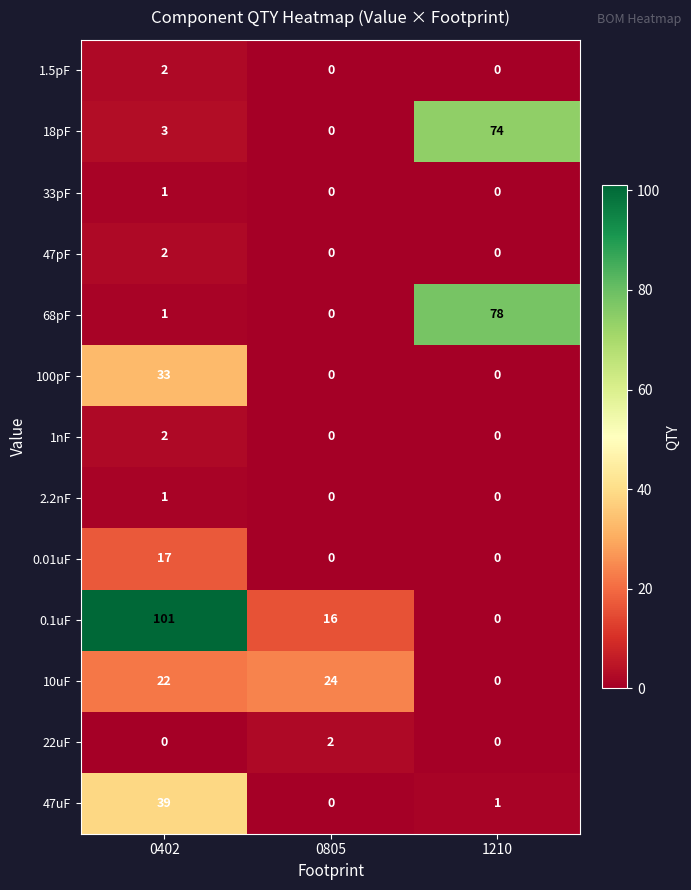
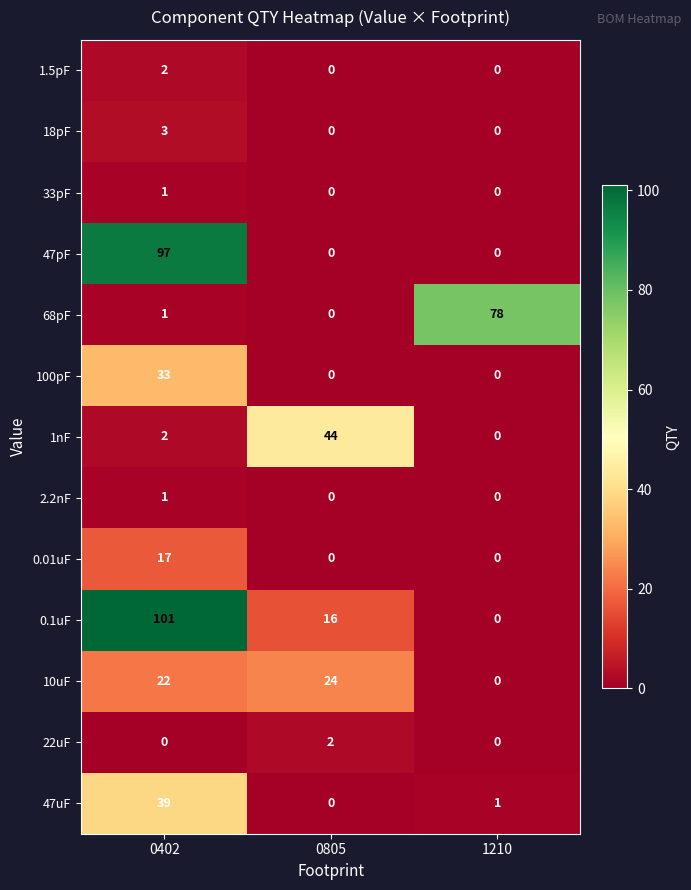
18pF, 1210: 74 -> 0
47pF, 0402: 2 -> 97
1nF, 0805: 0 -> 44
